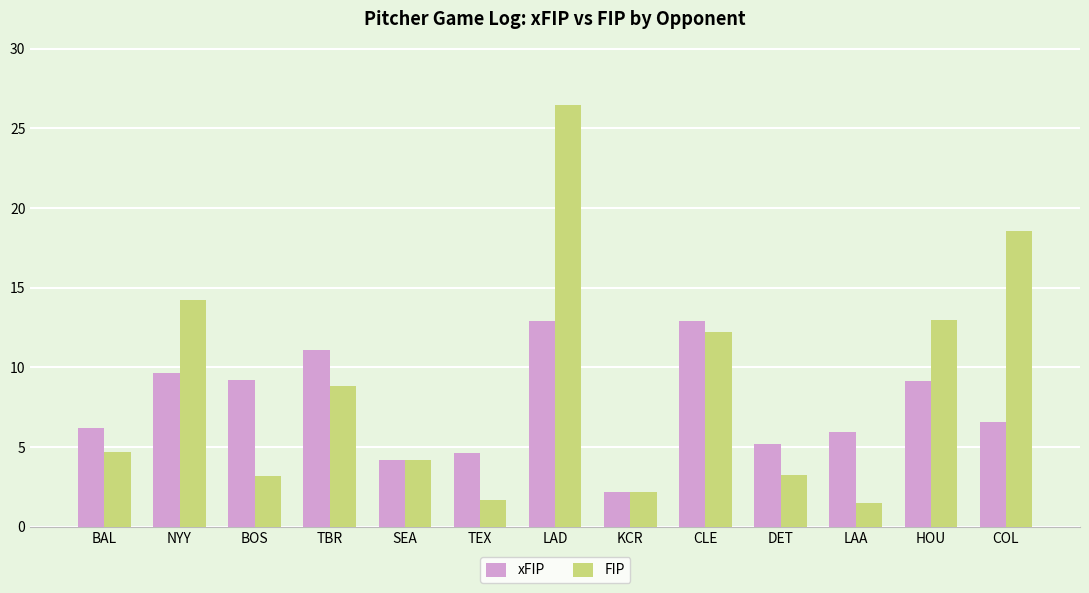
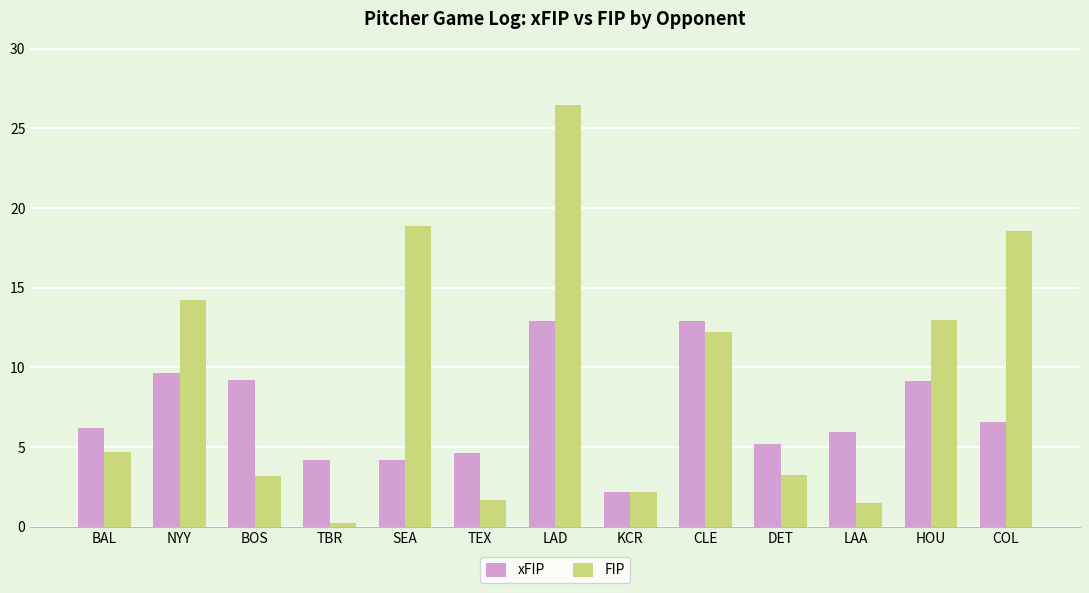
xFIP, TBR: 11.1 -> 4.2
FIP, TBR: 8.8 -> 0.2
FIP, SEA: 4.2 -> 18.9
